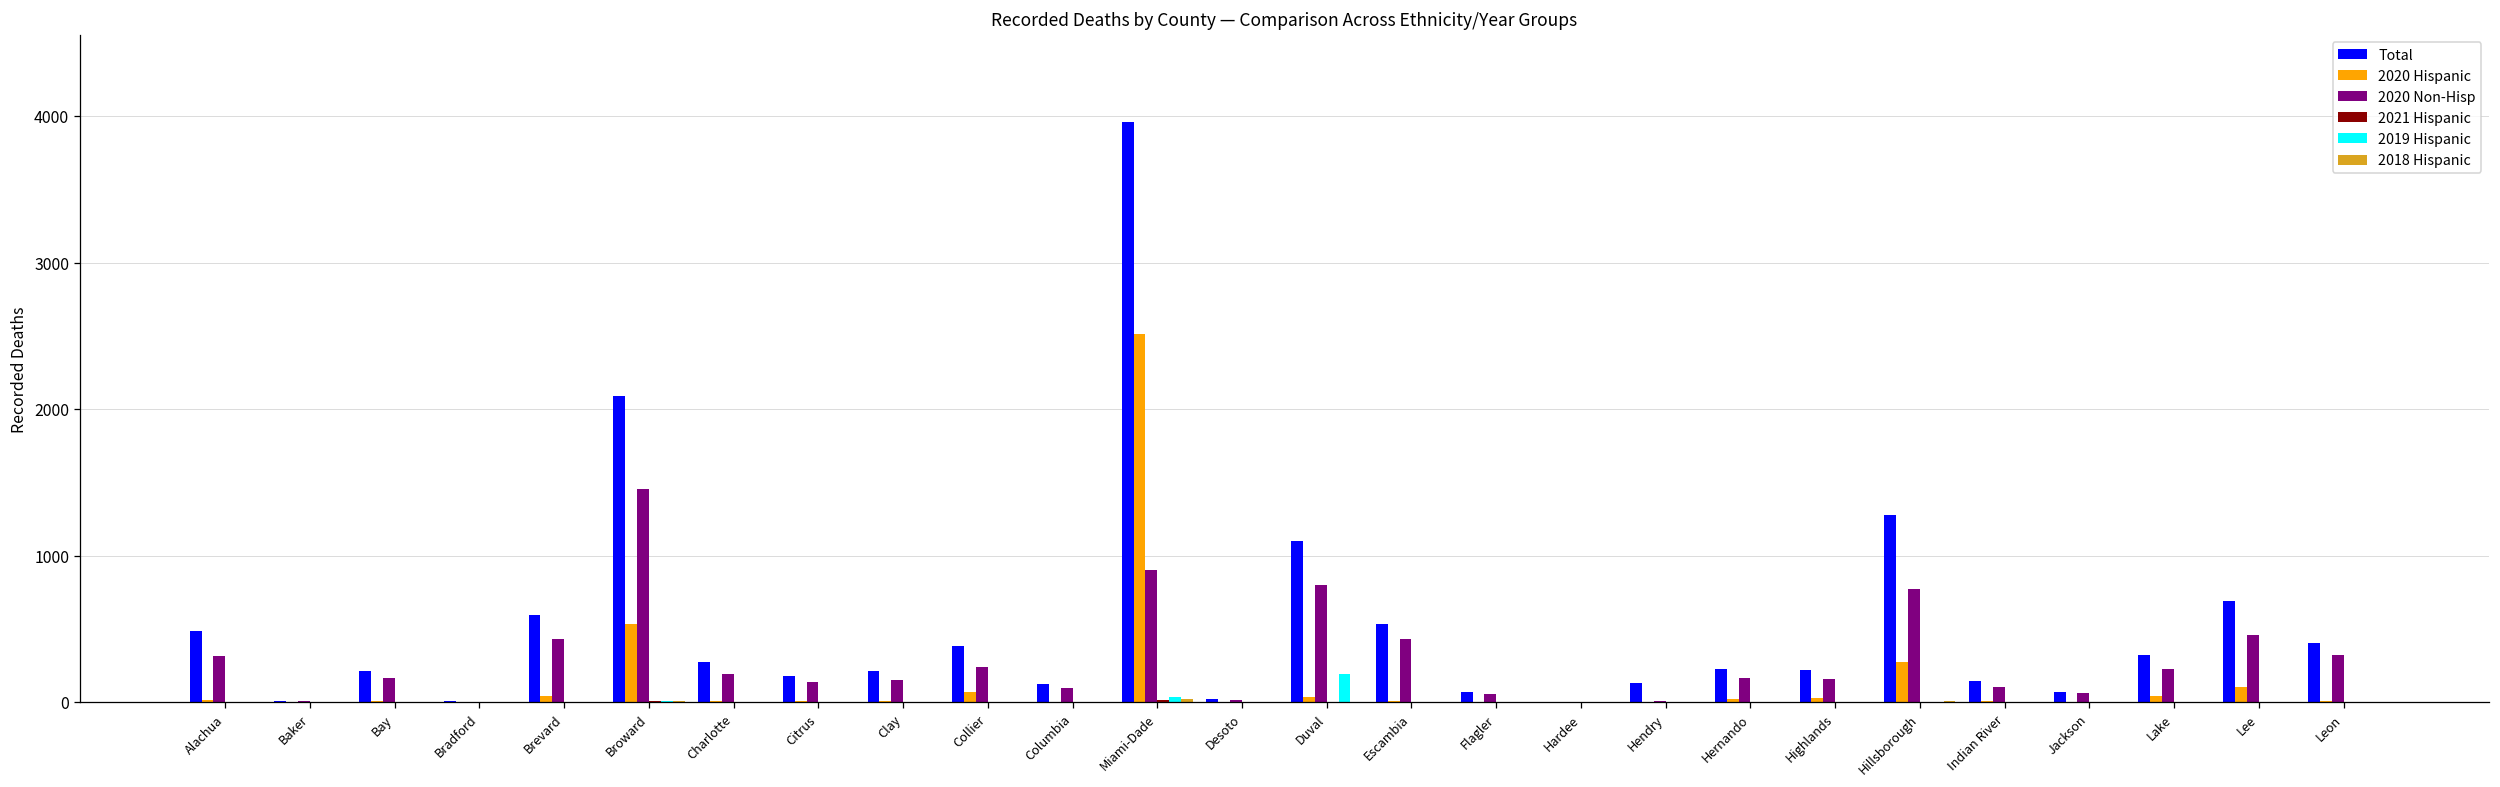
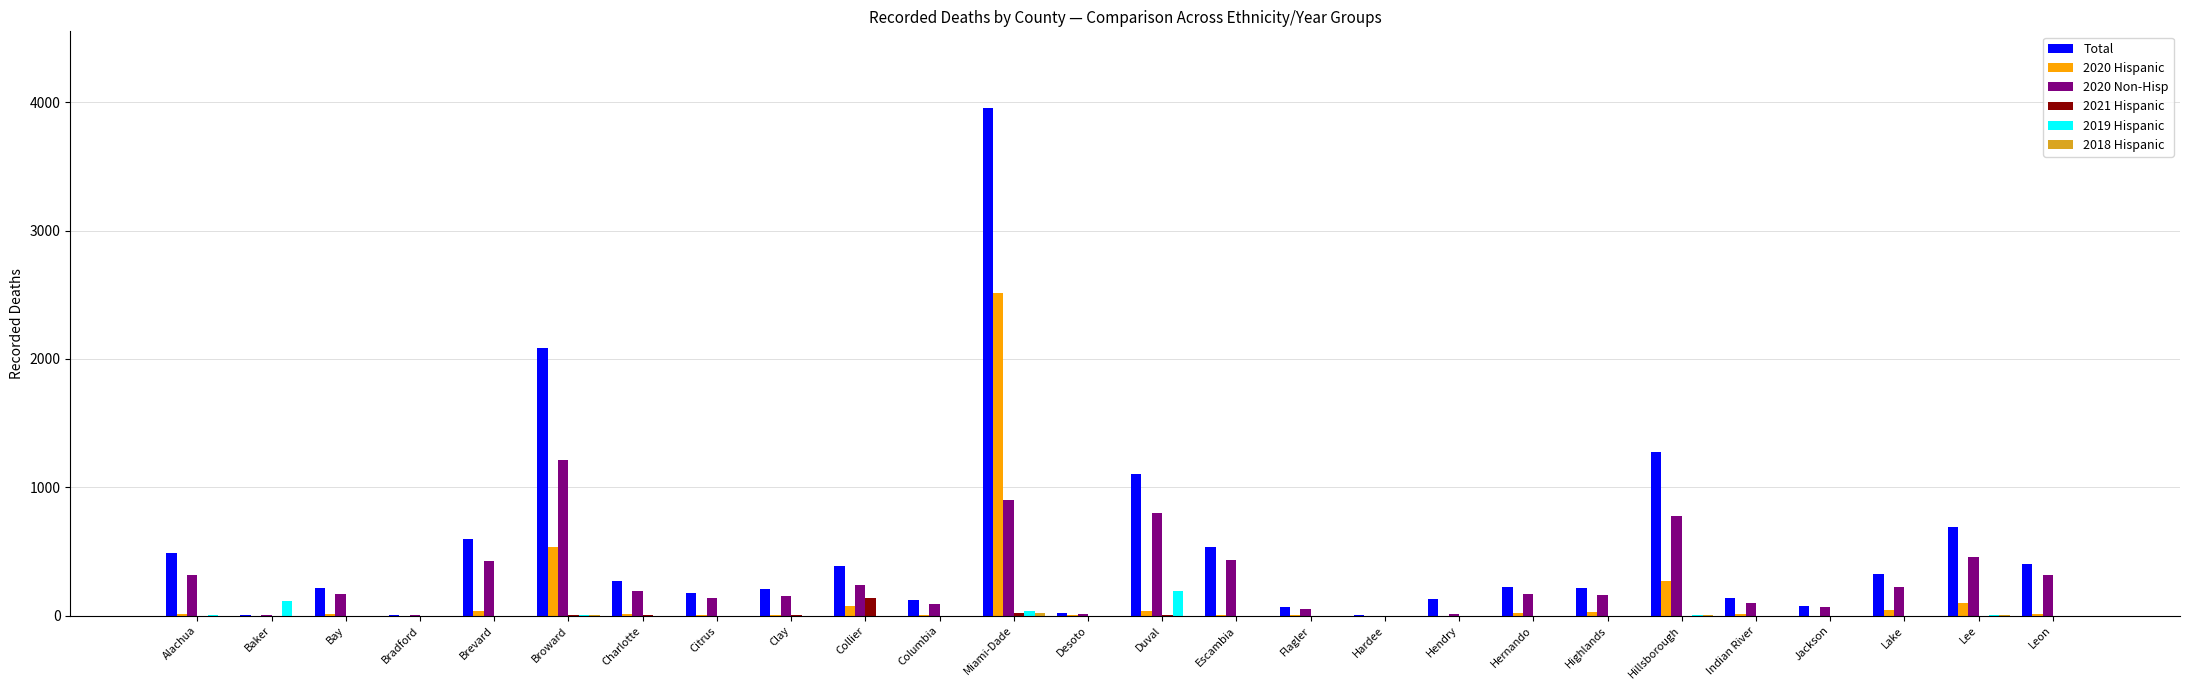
2019 Hispanic, Baker: 0 -> 110
2020 Non-Hisp, Broward: 1460 -> 1210
2021 Hispanic, Collier: 0 -> 140
